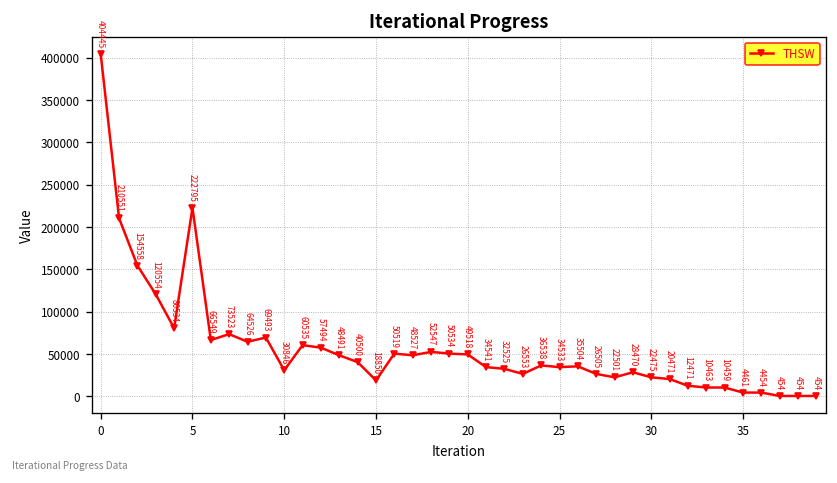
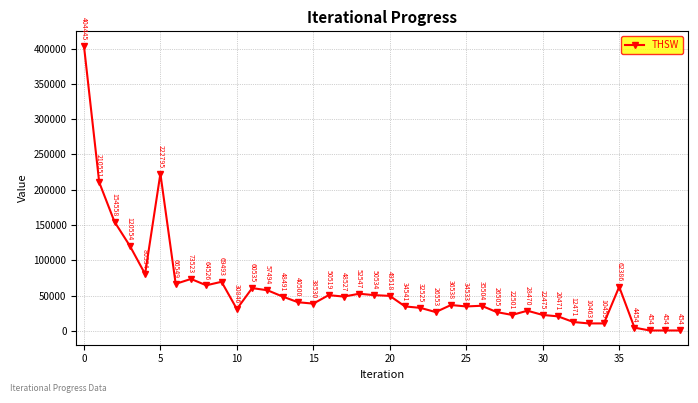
15: 18850 -> 38530
35: 4461 -> 62386
